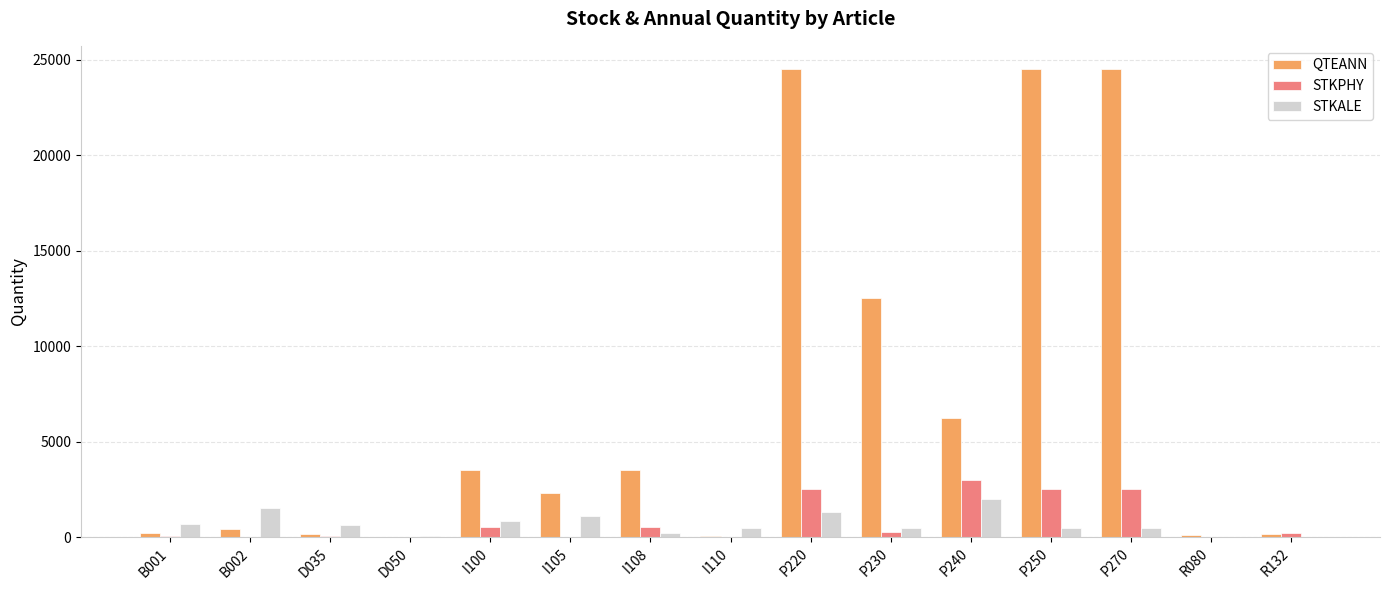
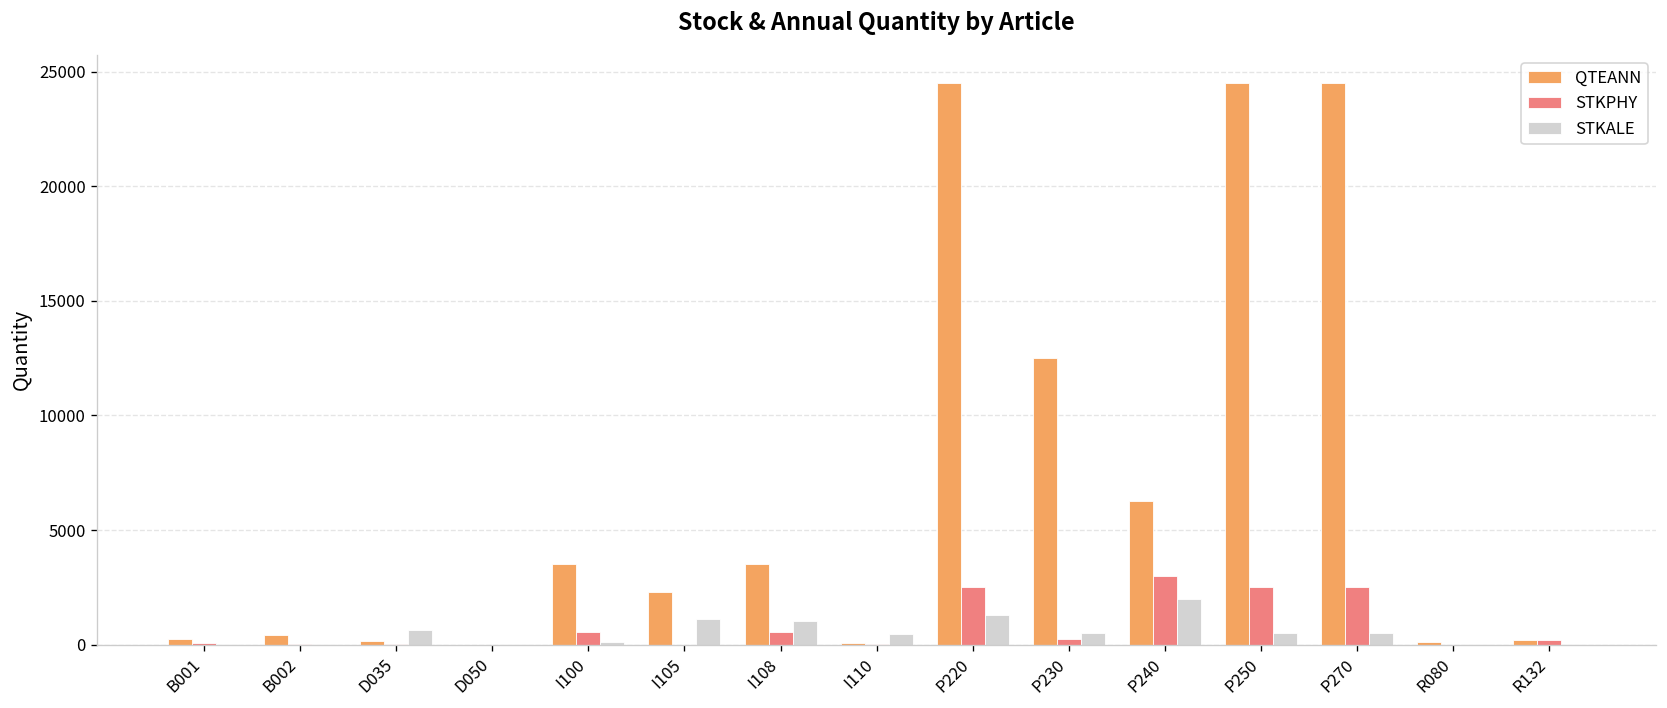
STKALE, B001: 700 -> 0
STKALE, B002: 1500 -> 0
STKALE, I100: 800 -> 100
STKALE, I108: 200 -> 1000
